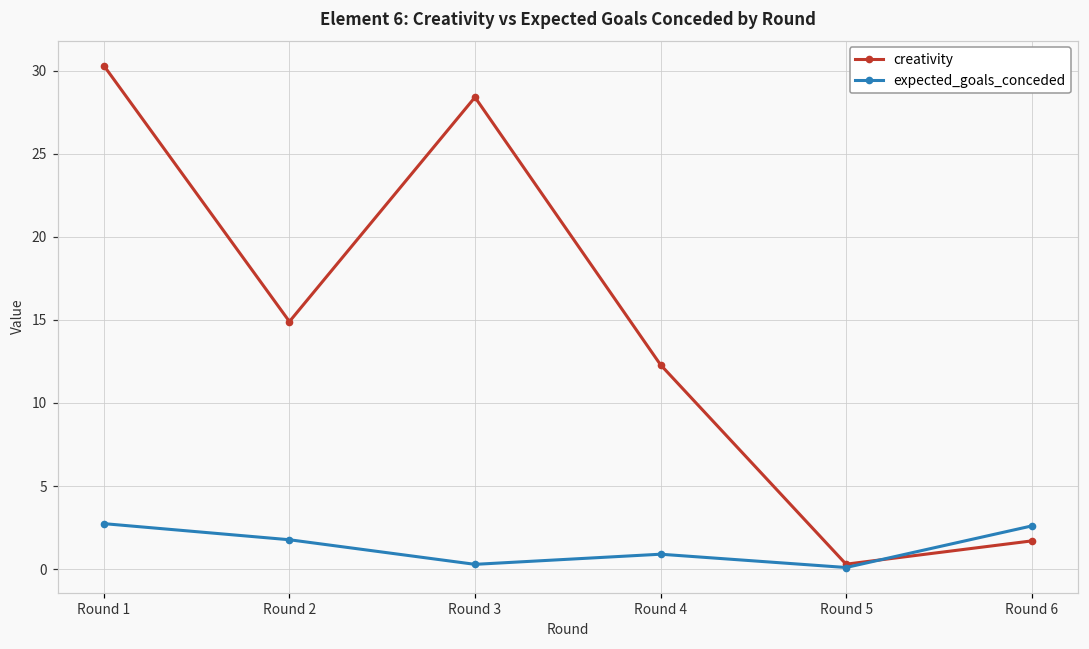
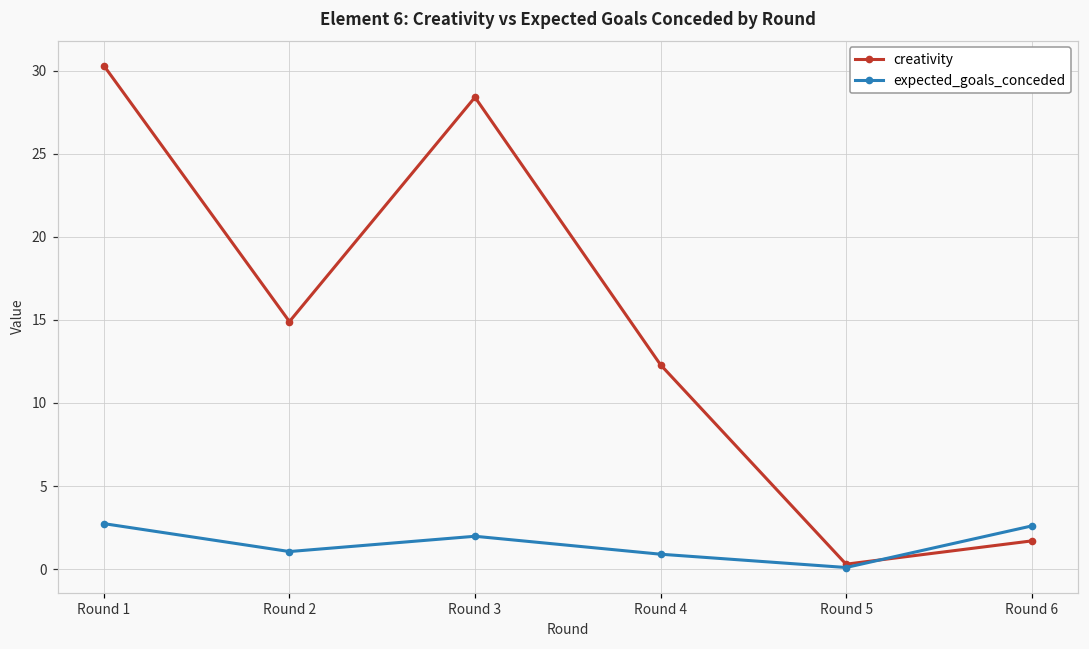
expected_goals_conceded, Round 2: 1.8 -> 1.1
expected_goals_conceded, Round 3: 0.3 -> 2.0
